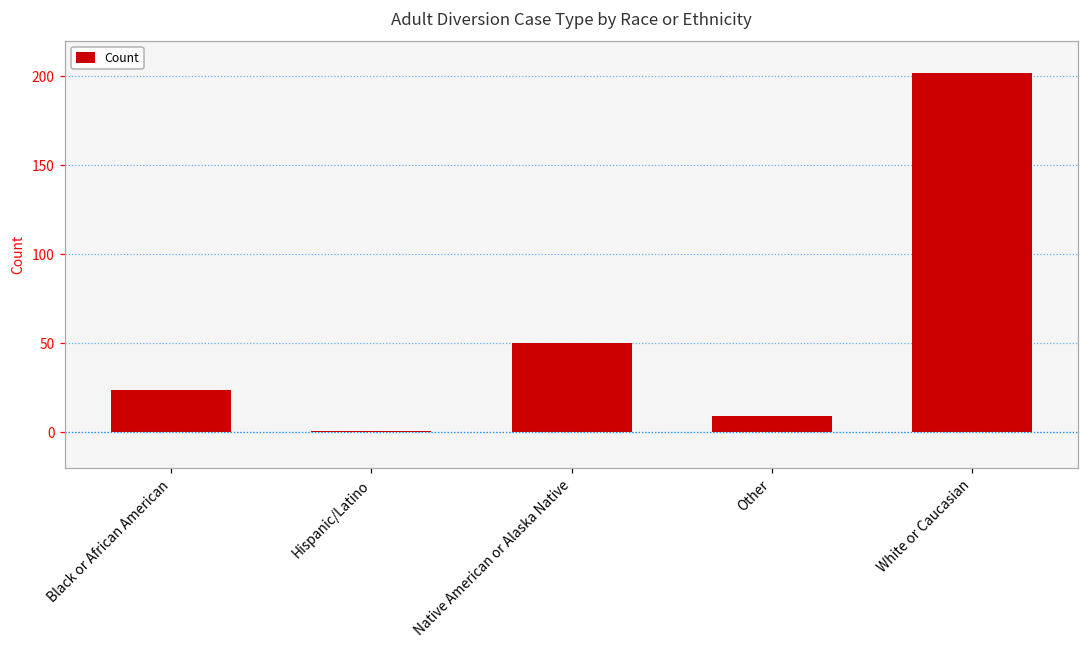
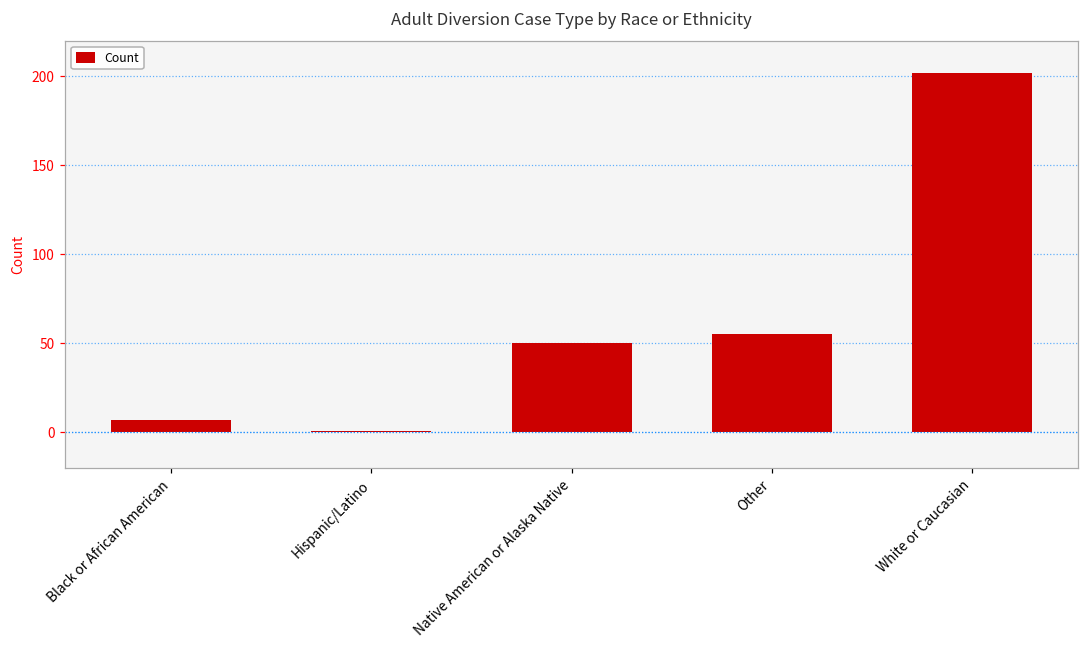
Black or African American: 24 -> 7
Other: 9 -> 55
